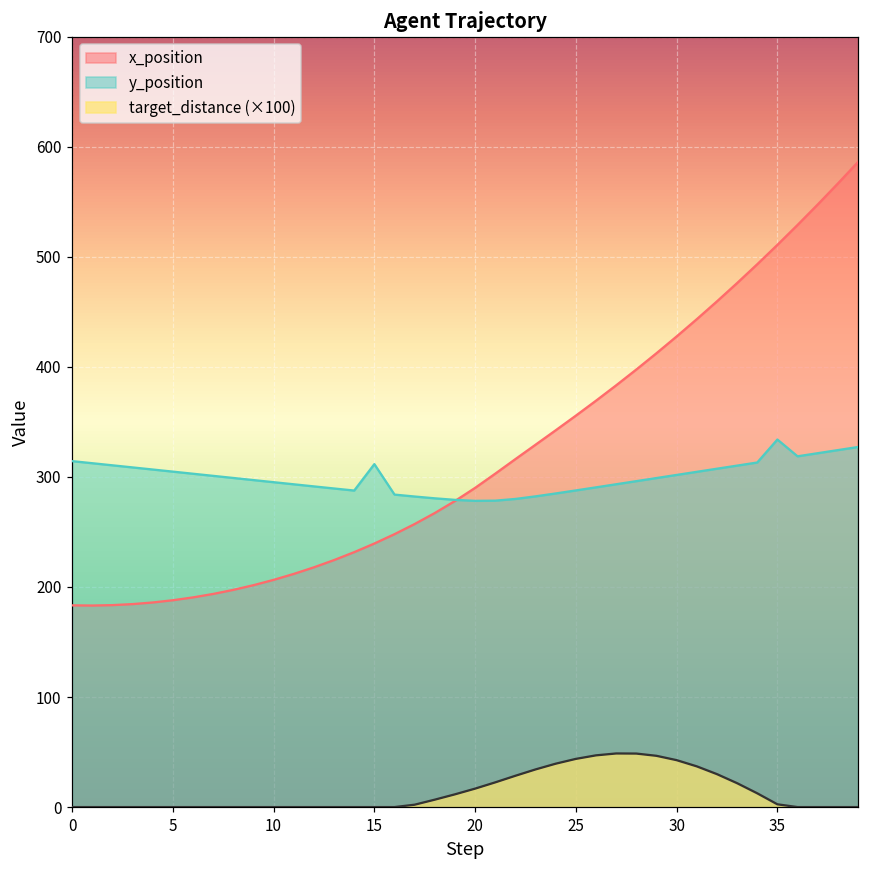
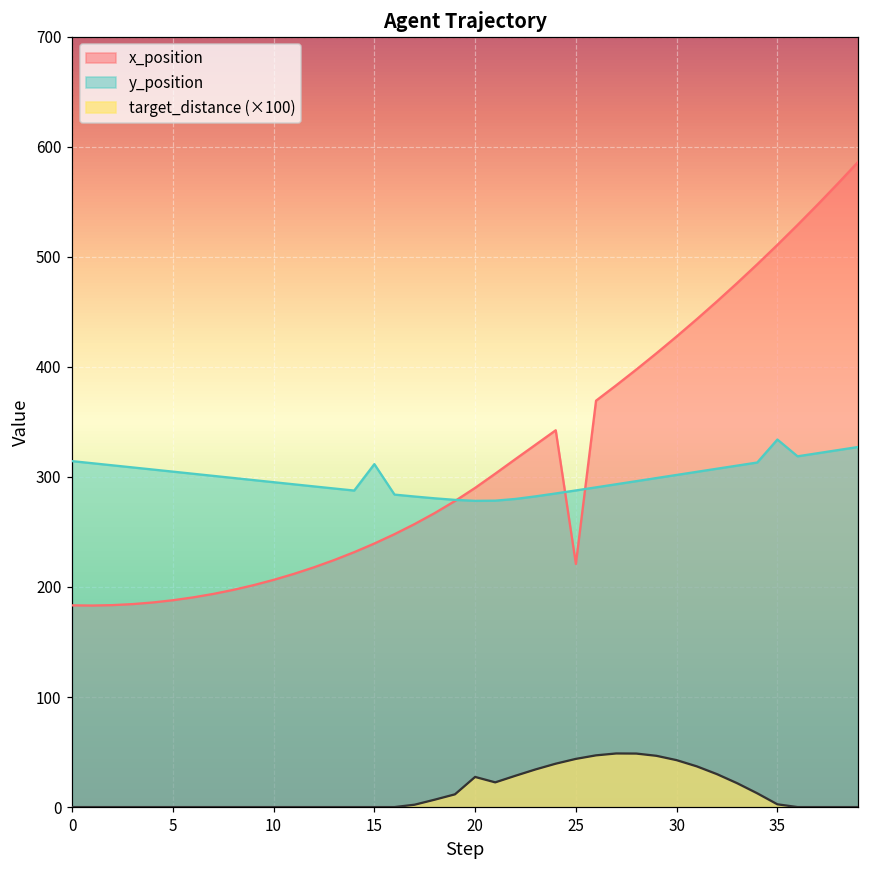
target_distance (×100), 20: 17 -> 27
x_position, 25: 356 -> 221
